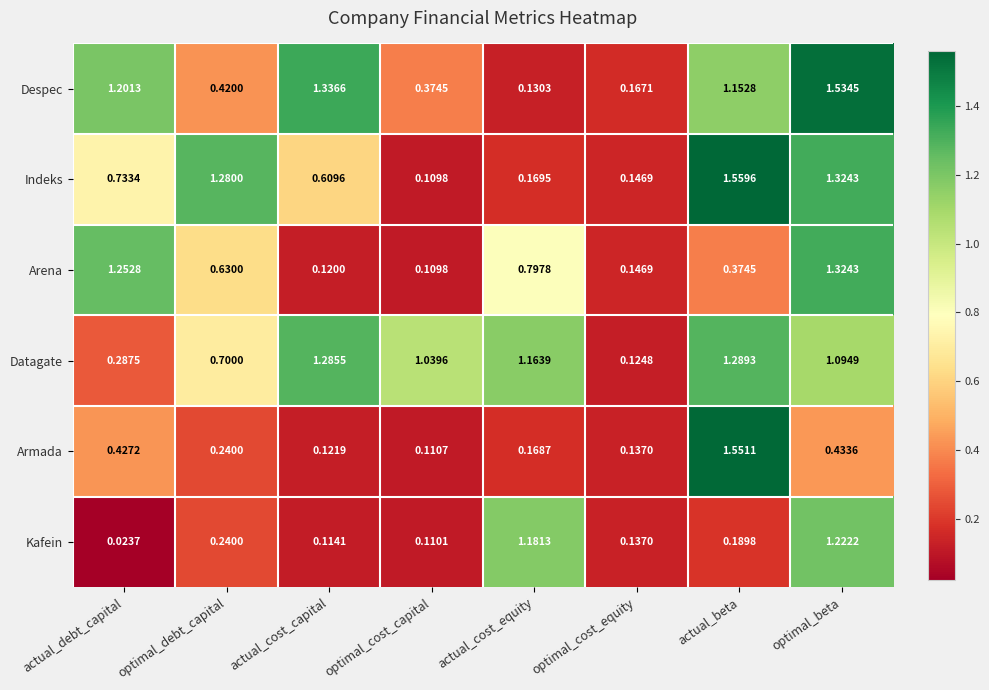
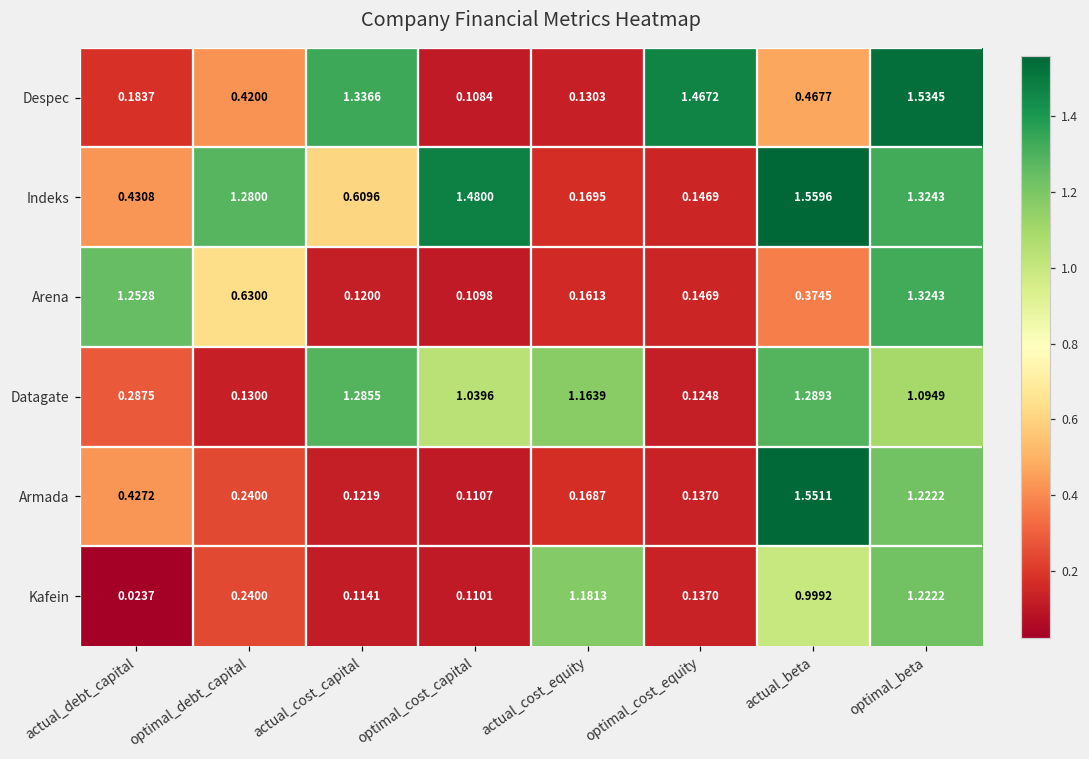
Despec, actual_debt_capital: 1.2013 -> 0.1837
Despec, optimal_cost_capital: 0.3745 -> 0.1084
Despec, optimal_cost_equity: 0.1671 -> 1.4672
Despec, actual_beta: 1.1528 -> 0.4677
Indeks, actual_debt_capital: 0.7334 -> 0.4308
Indeks, optimal_cost_capital: 0.1098 -> 1.4800
Arena, actual_cost_equity: 0.7978 -> 0.1613
Datagate, optimal_debt_capital: 0.7000 -> 0.1300
Armada, optimal_beta: 0.4336 -> 1.2222
Kafein, actual_beta: 0.1898 -> 0.9992
